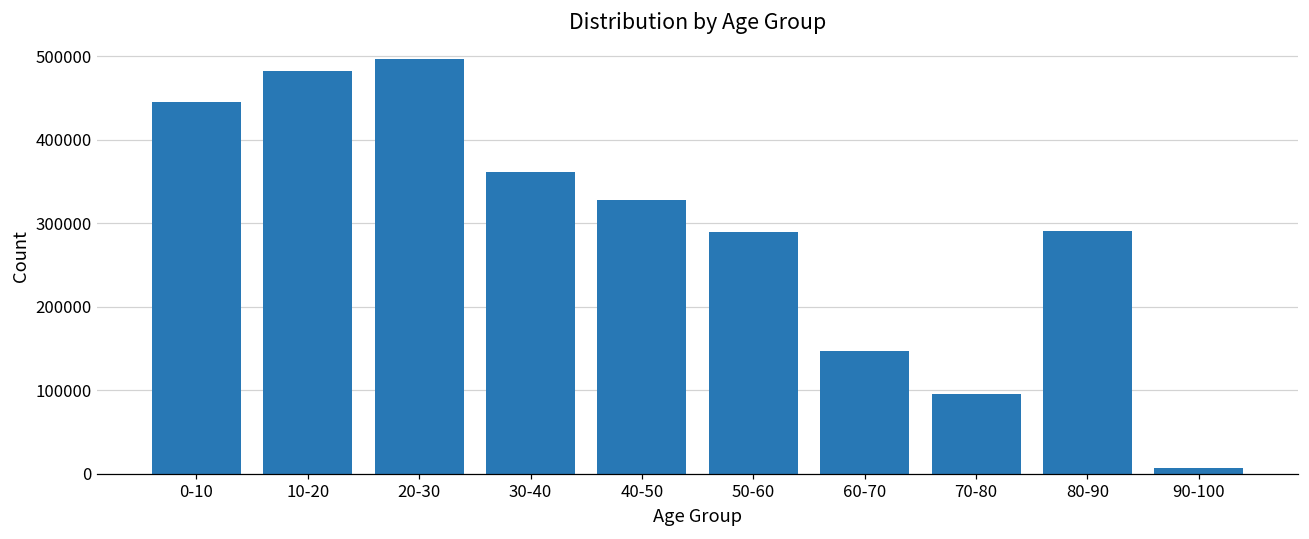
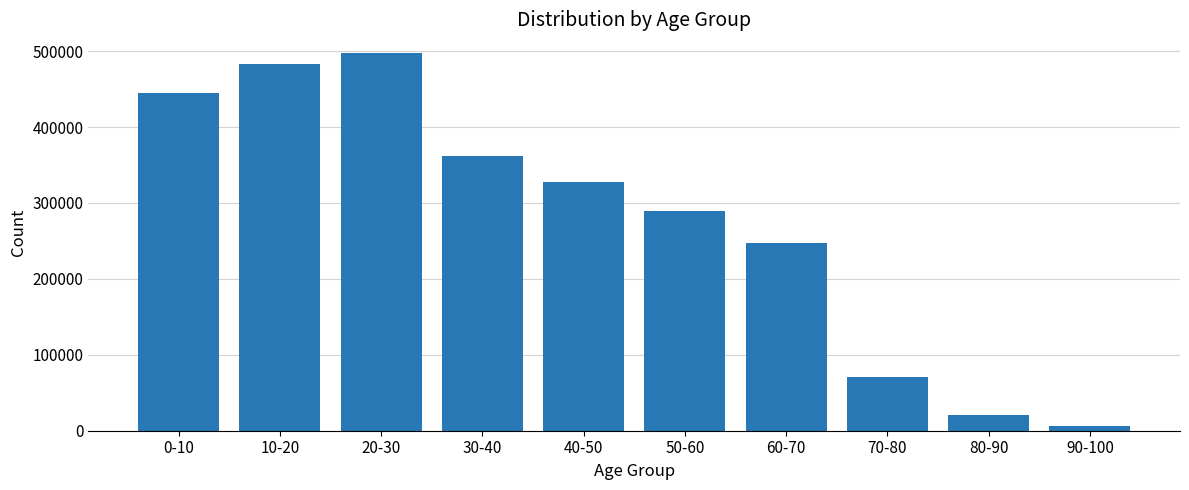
60-70: 150000 -> 250000
70-80: 100000 -> 70000
80-90: 290000 -> 20000
